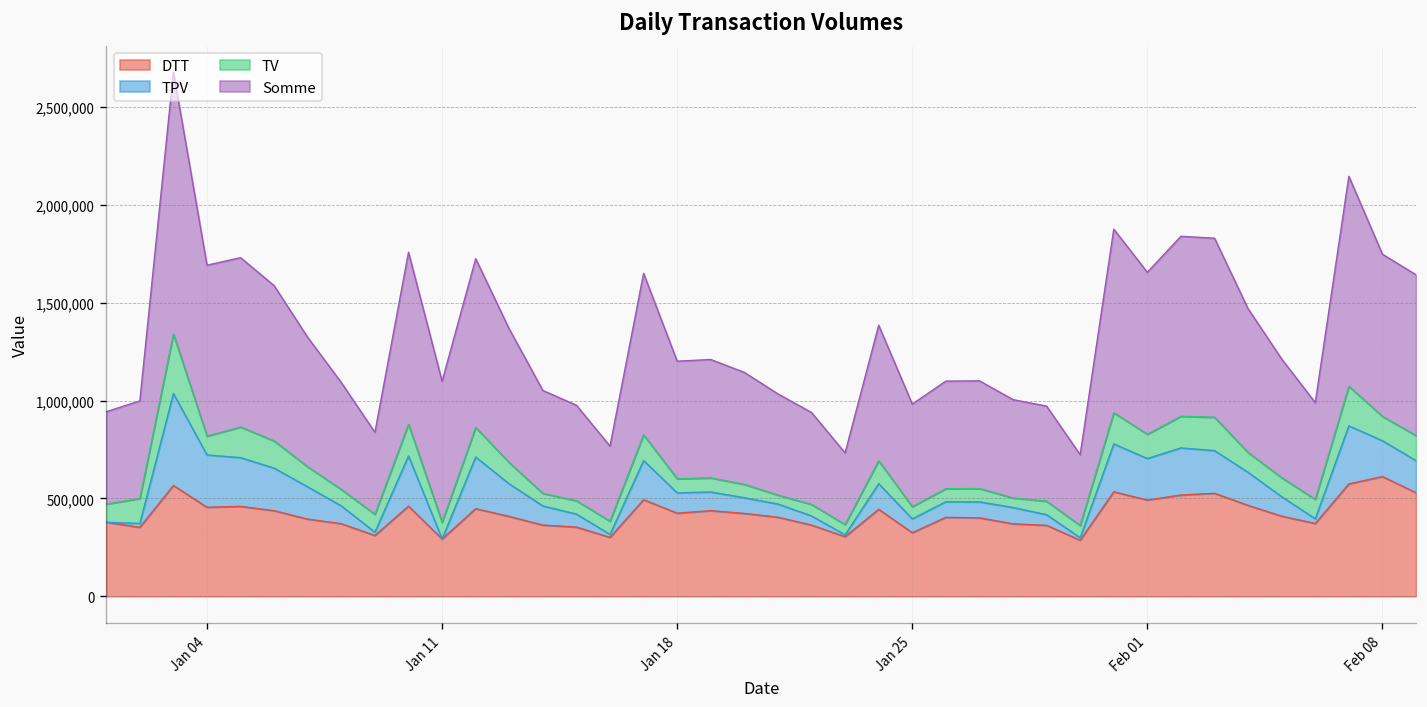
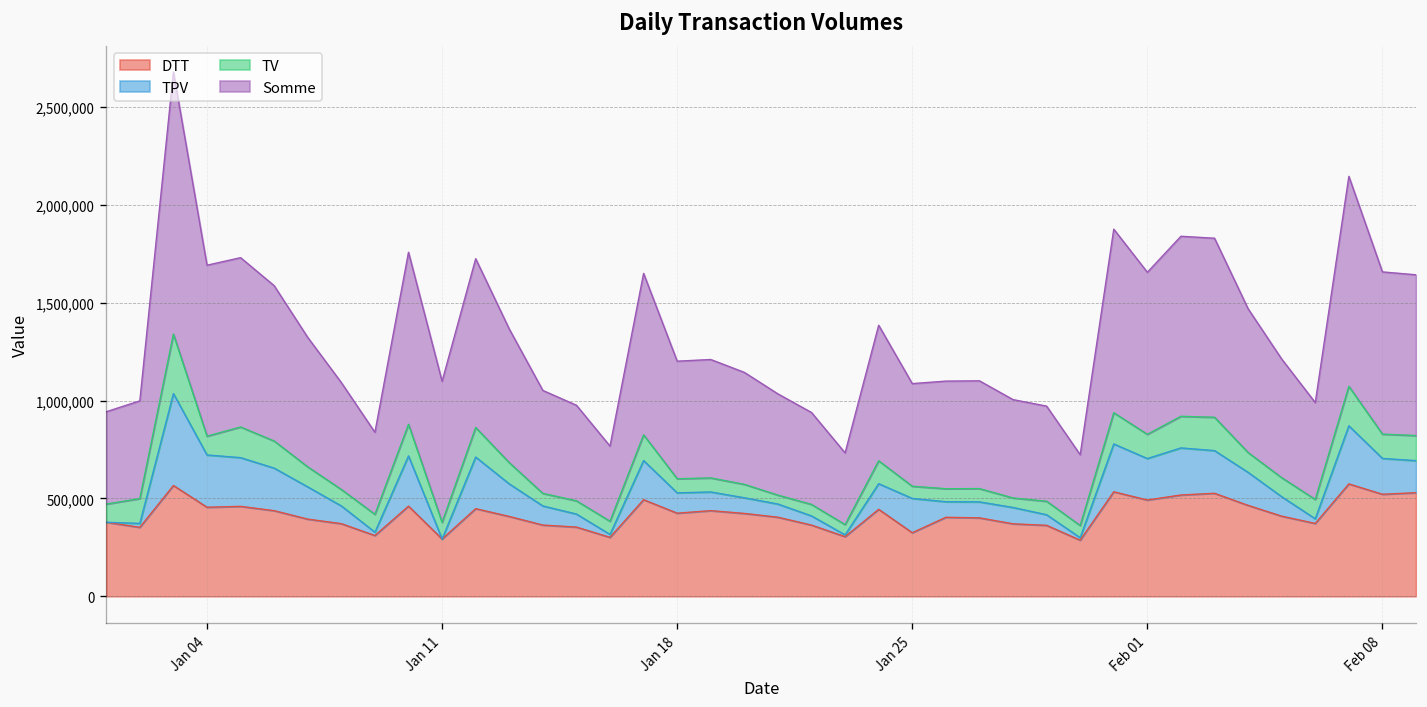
TPV, Jan 25: 70,000 -> 180,000
DTT, Feb 08: 610,000 -> 520,000
